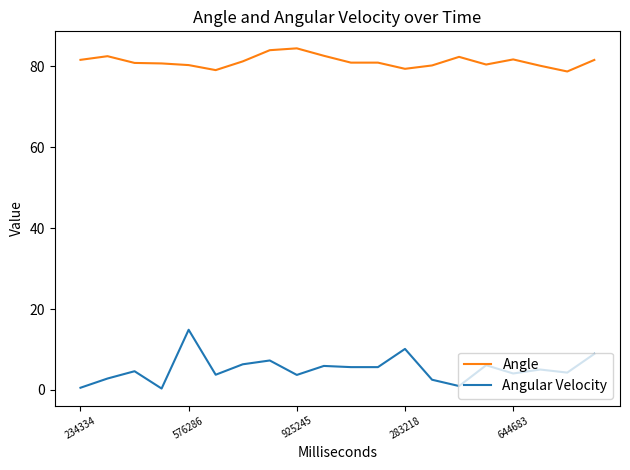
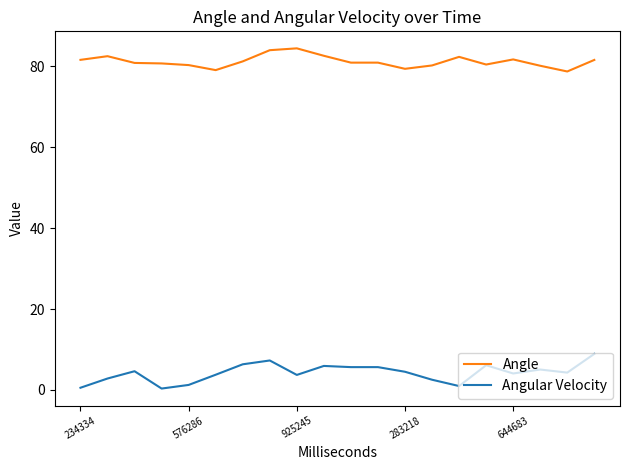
Angular Velocity, 576286: 15 -> 1
Angular Velocity, 283218: 10 -> 4
